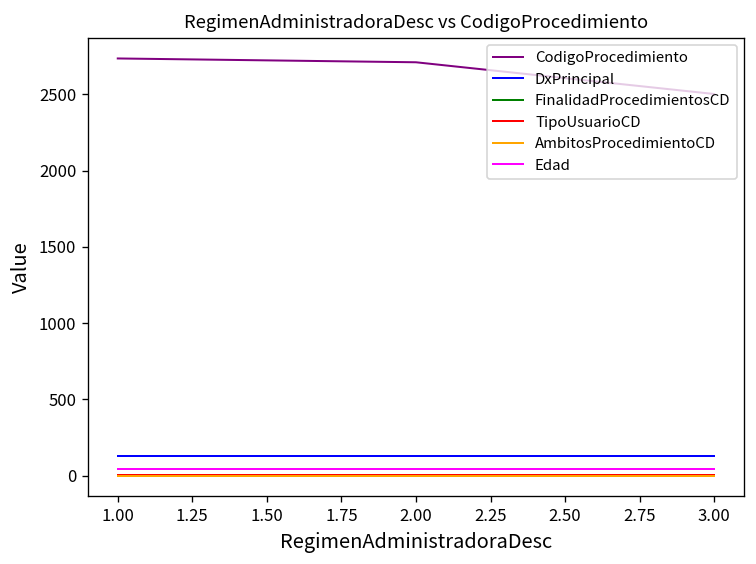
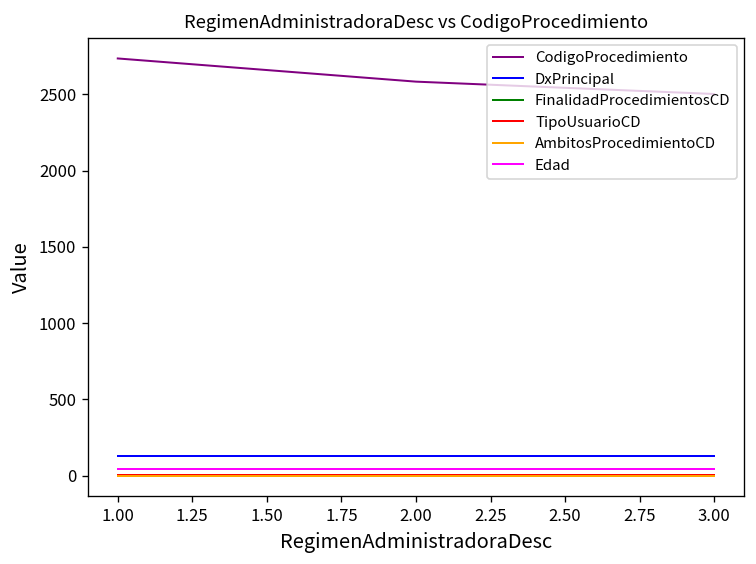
CodigoProcedimiento, 2.00: 2710 -> 2580
